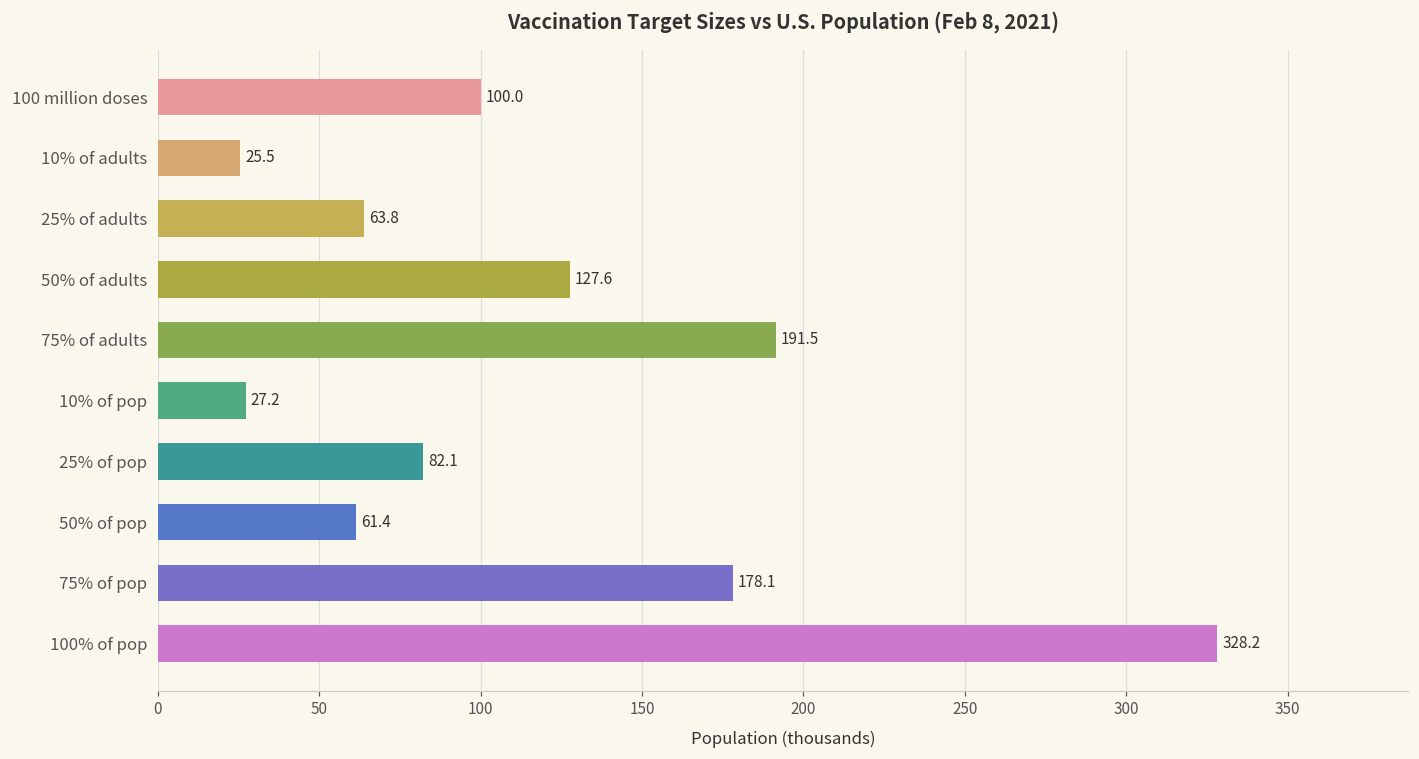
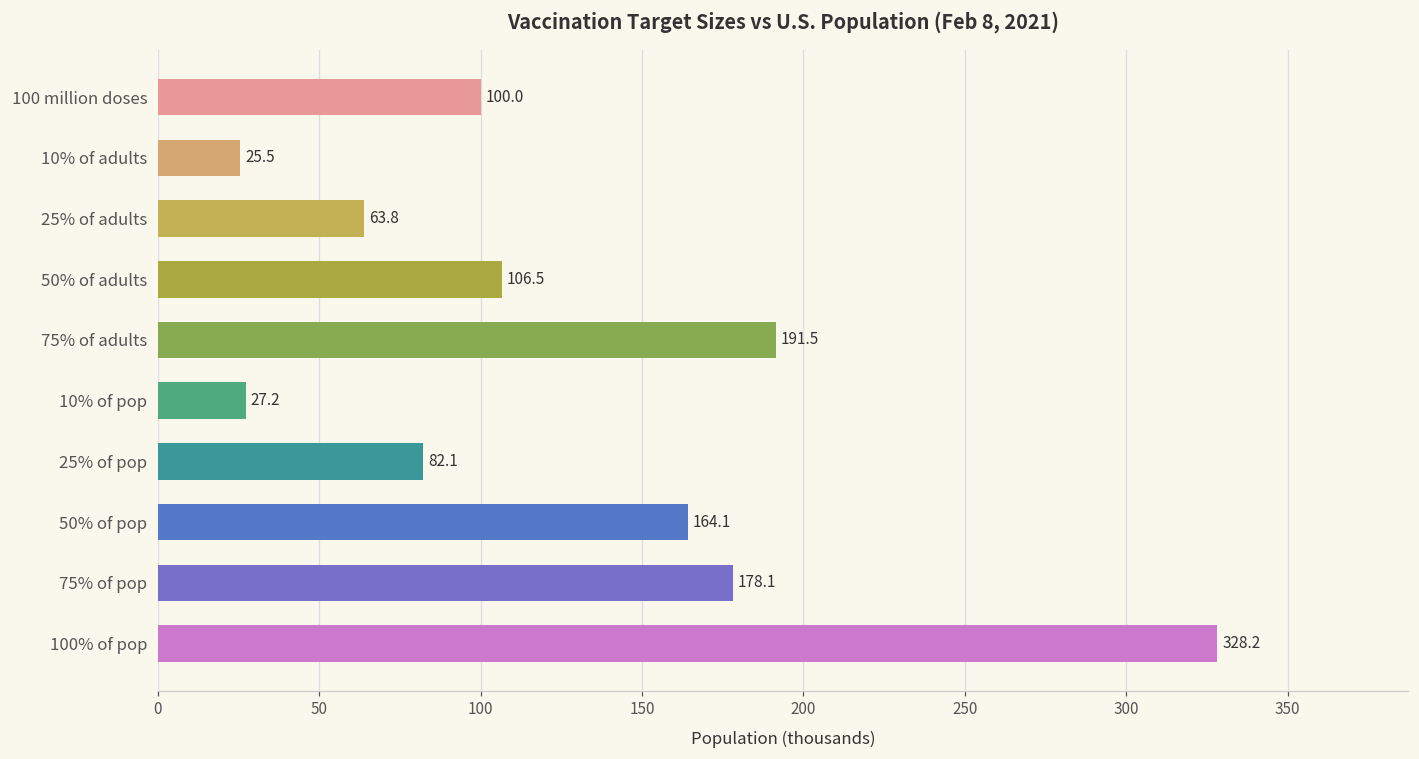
50% of adults: 127.6 -> 106.5
50% of pop: 61.4 -> 164.1
